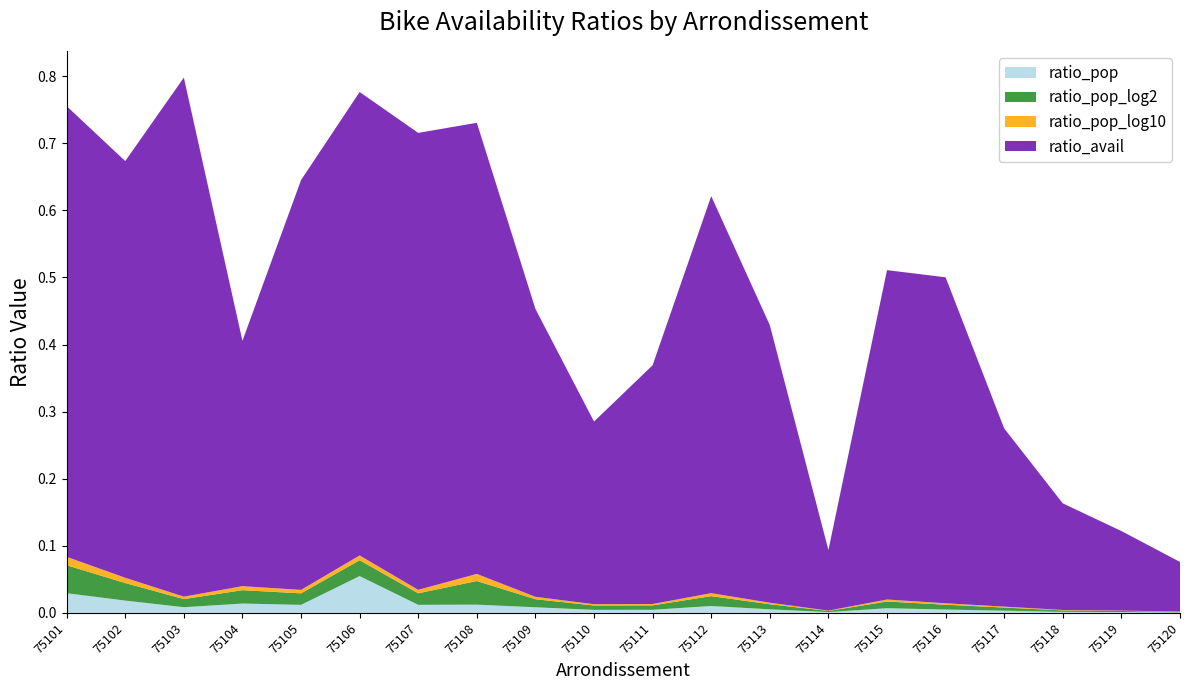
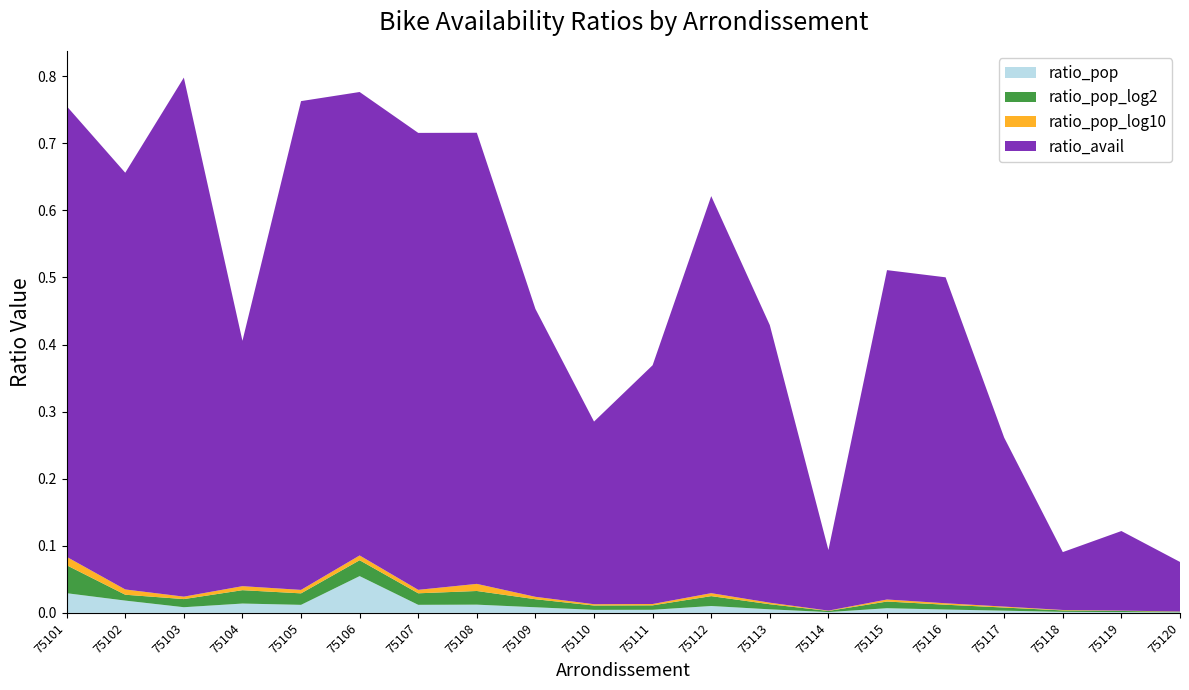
ratio_pop_log2, 75102: 0.03 -> 0.01
ratio_avail, 75105: 0.61 -> 0.73
ratio_pop_log2, 75108: 0.04 -> 0.02
ratio_avail, 75117: 0.27 -> 0.25
ratio_avail, 75118: 0.16 -> 0.09
